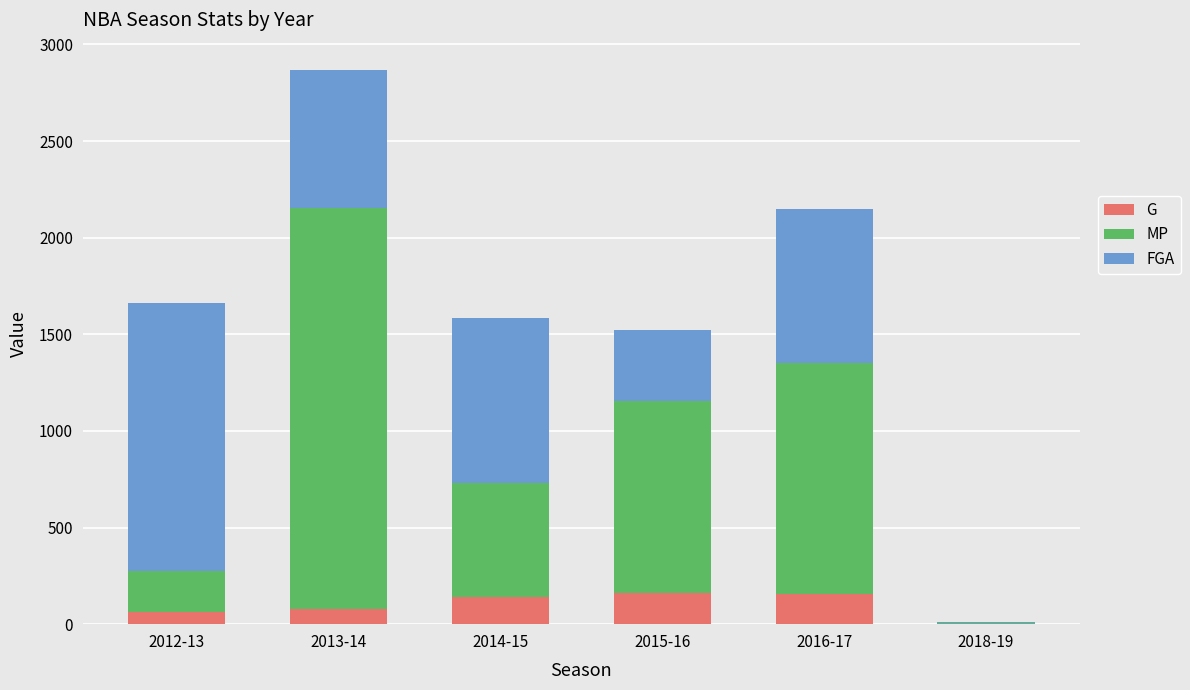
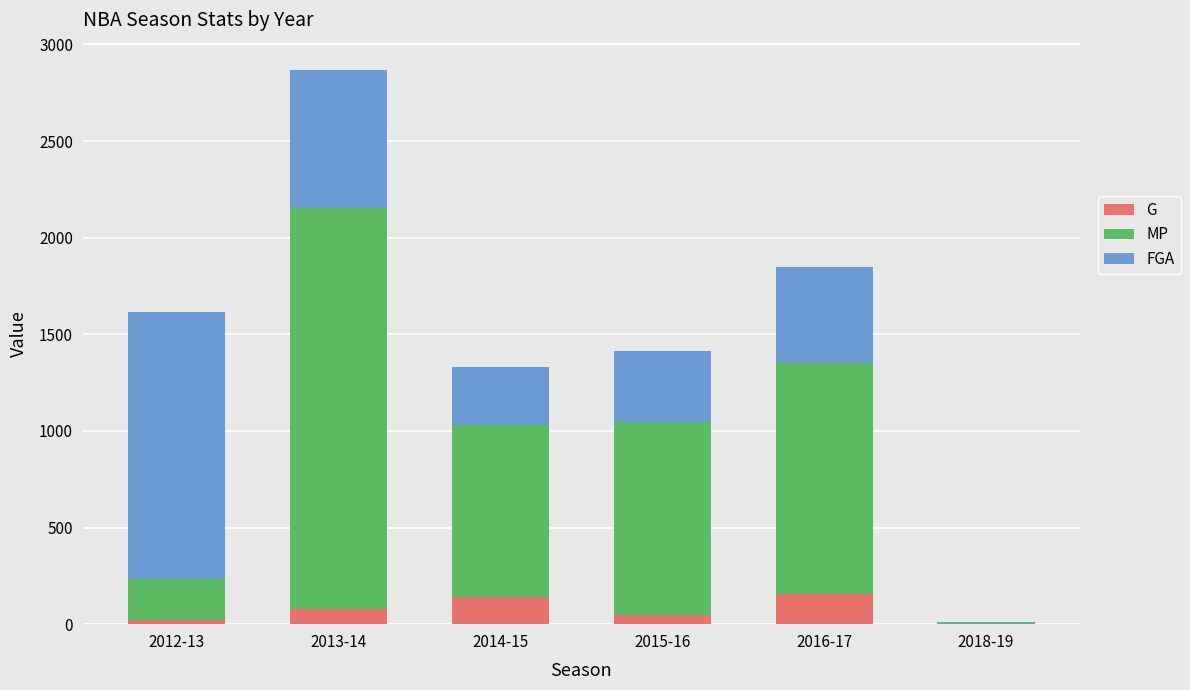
G, 2012-13: 60 -> 20
MP, 2014-15: 590 -> 890
FGA, 2014-15: 850 -> 300
G, 2015-16: 160 -> 50
FGA, 2016-17: 800 -> 490
